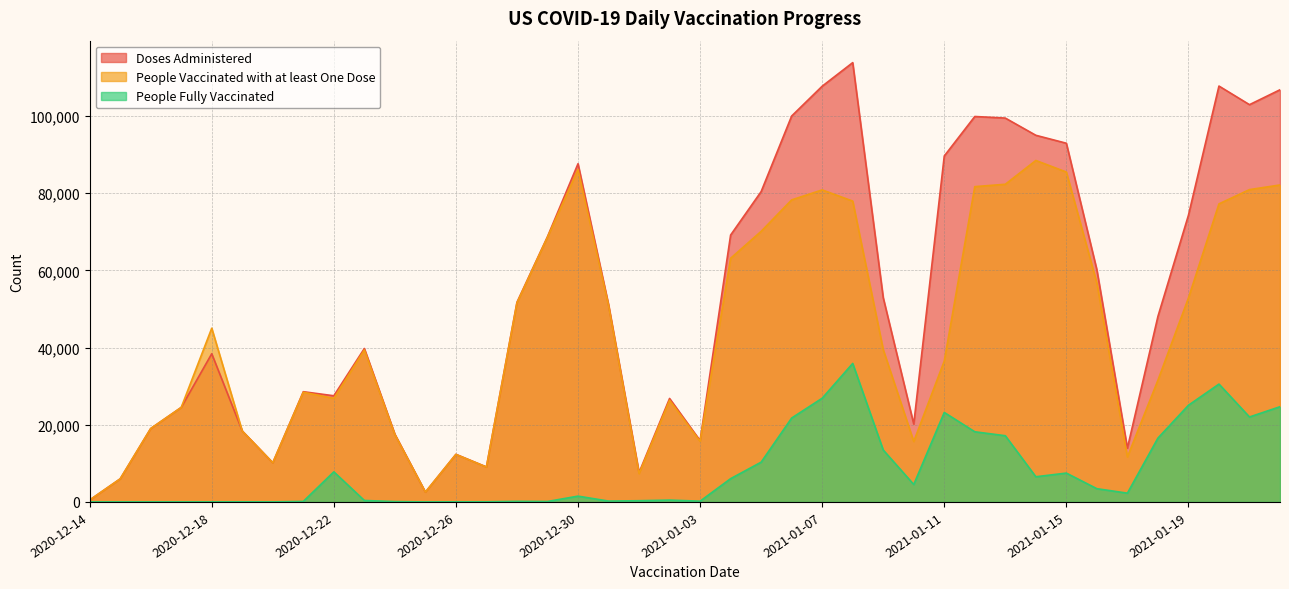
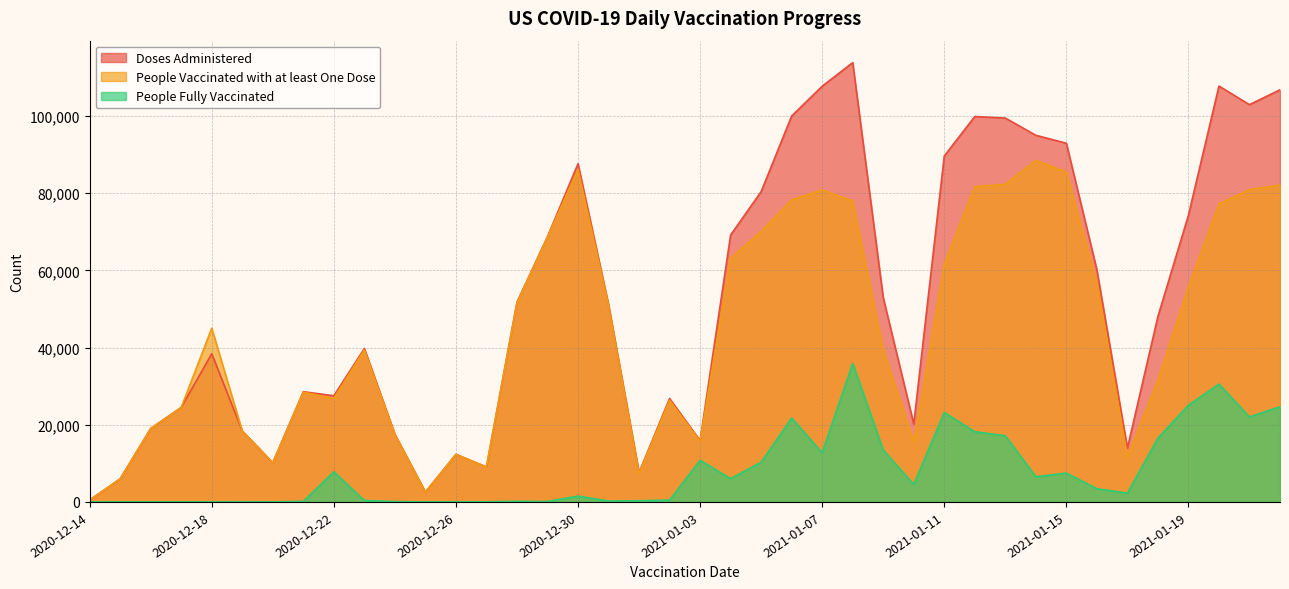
People Fully Vaccinated, 2021-01-03: 0 -> 11,000
People Fully Vaccinated, 2021-01-07: 27,000 -> 13,000
People Vaccinated with at least One Dose, 2021-01-11: 36,000 -> 61,000
People Vaccinated with at least One Dose, 2021-01-19: 53,000 -> 56,000
